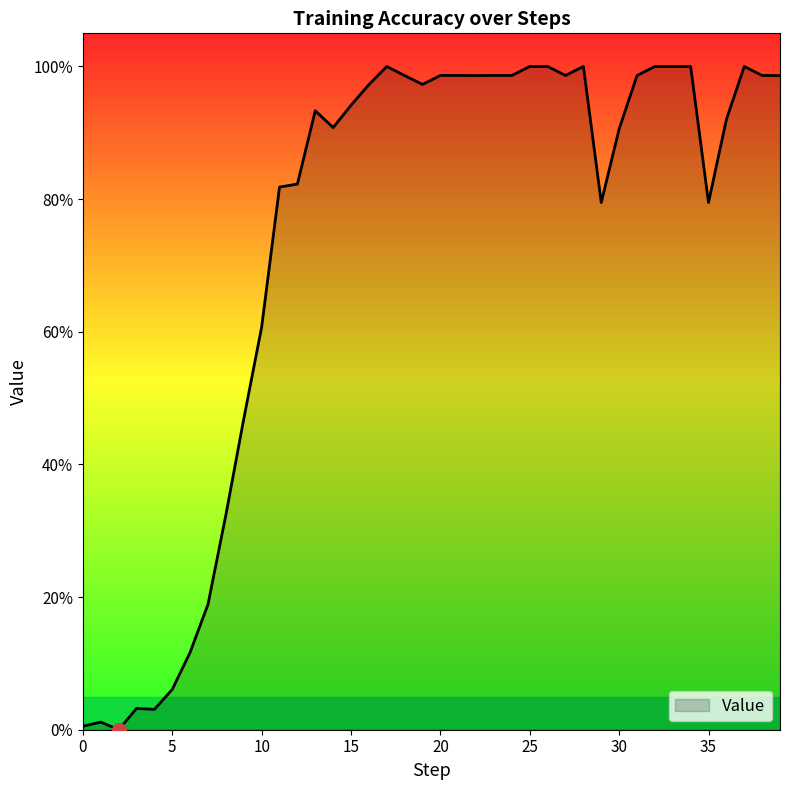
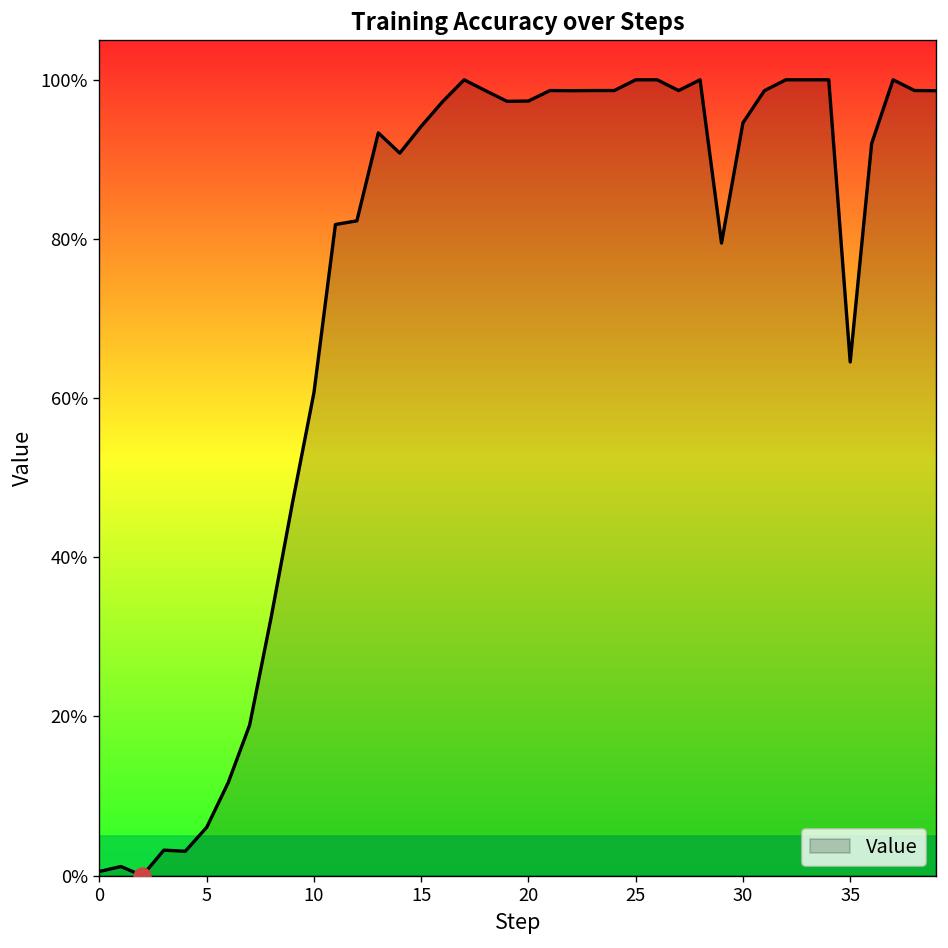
Value, 20: 99% -> 97%
Value, 30: 91% -> 95%
Value, 35: 79% -> 65%
